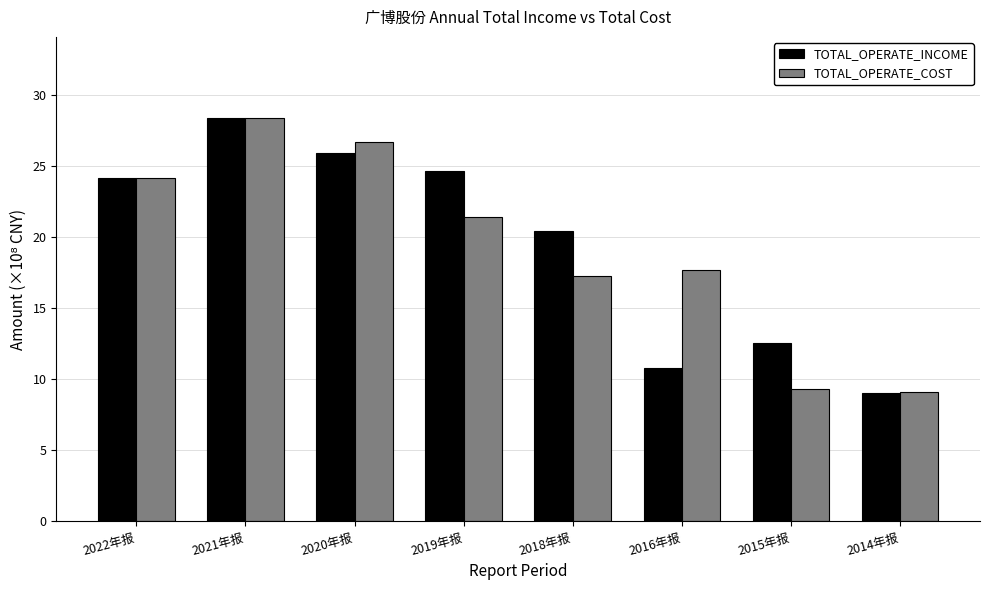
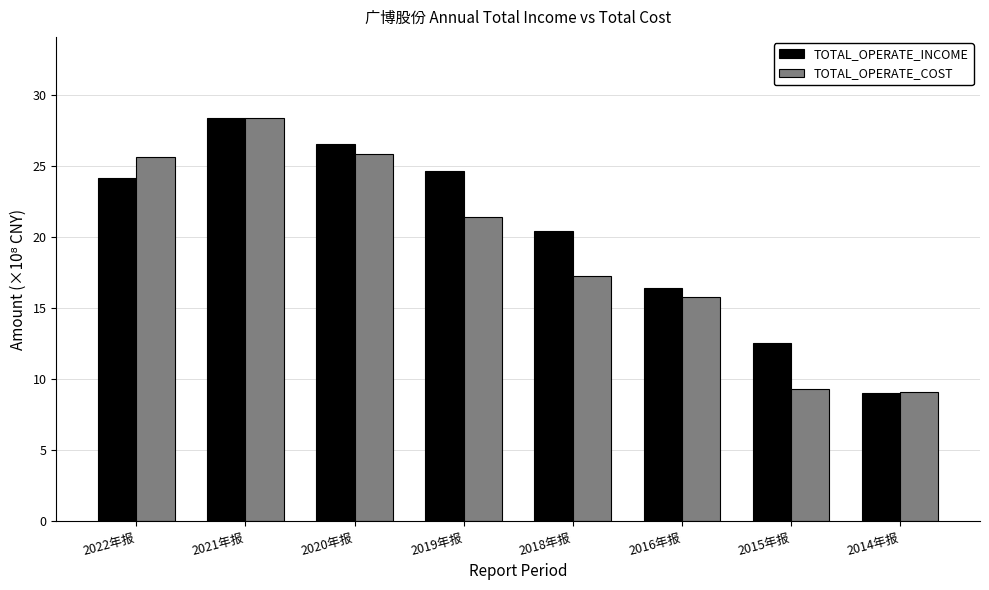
TOTAL_OPERATE_COST, 2022年报: 24.2 -> 25.6
TOTAL_OPERATE_INCOME, 2020年报: 25.9 -> 26.6
TOTAL_OPERATE_COST, 2020年报: 26.7 -> 25.9
TOTAL_OPERATE_INCOME, 2016年报: 10.8 -> 16.4
TOTAL_OPERATE_COST, 2016年报: 17.7 -> 15.8
